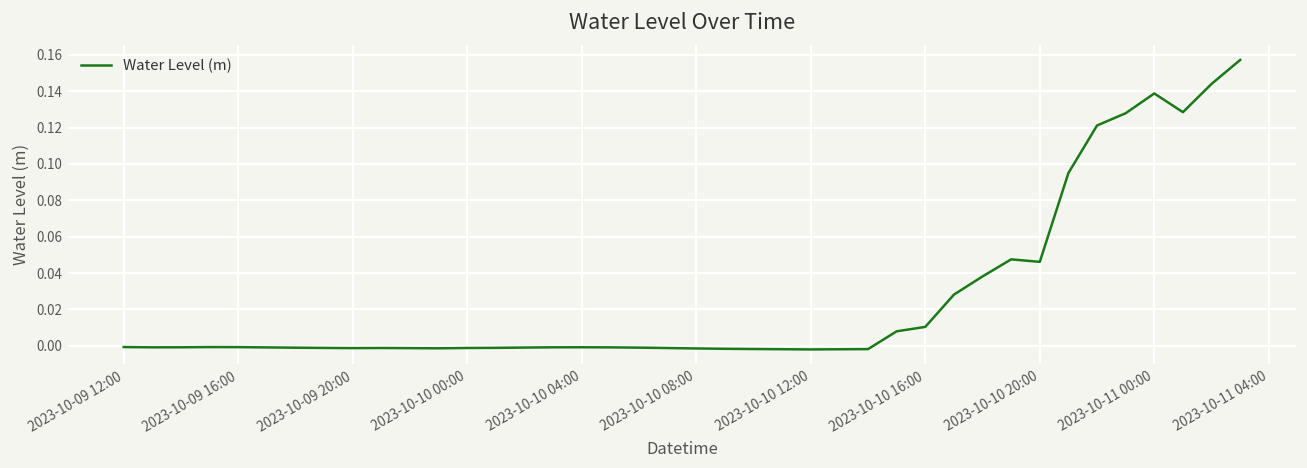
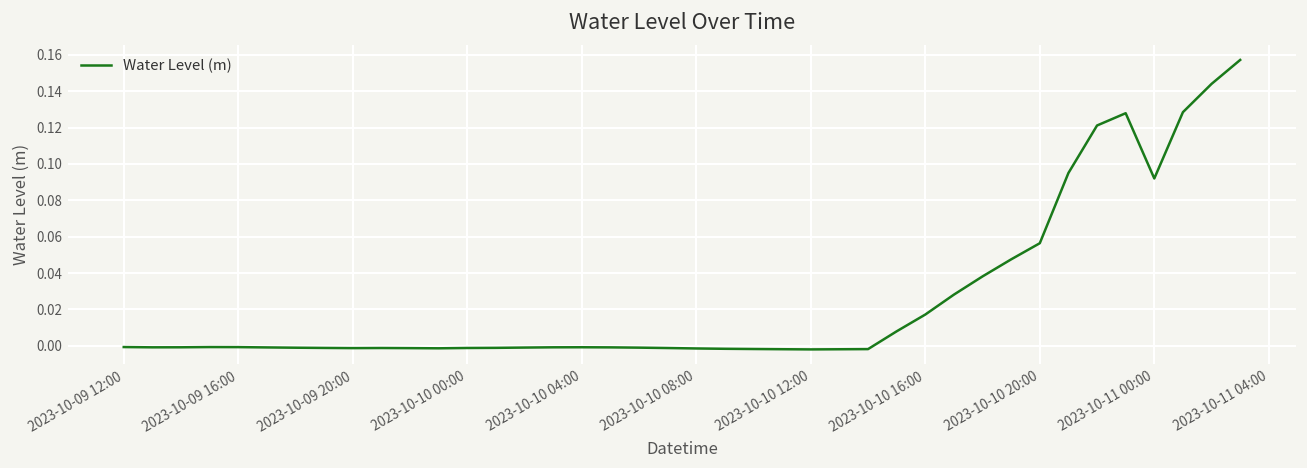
2023-10-10 16:00: 0.010 -> 0.017
2023-10-10 20:00: 0.046 -> 0.056
2023-10-11 00:00: 0.139 -> 0.092
